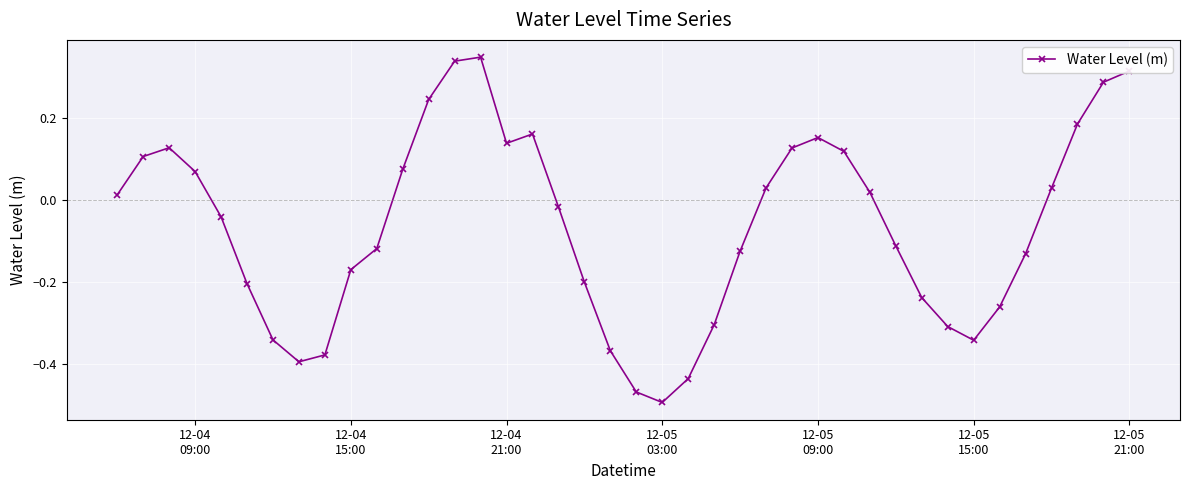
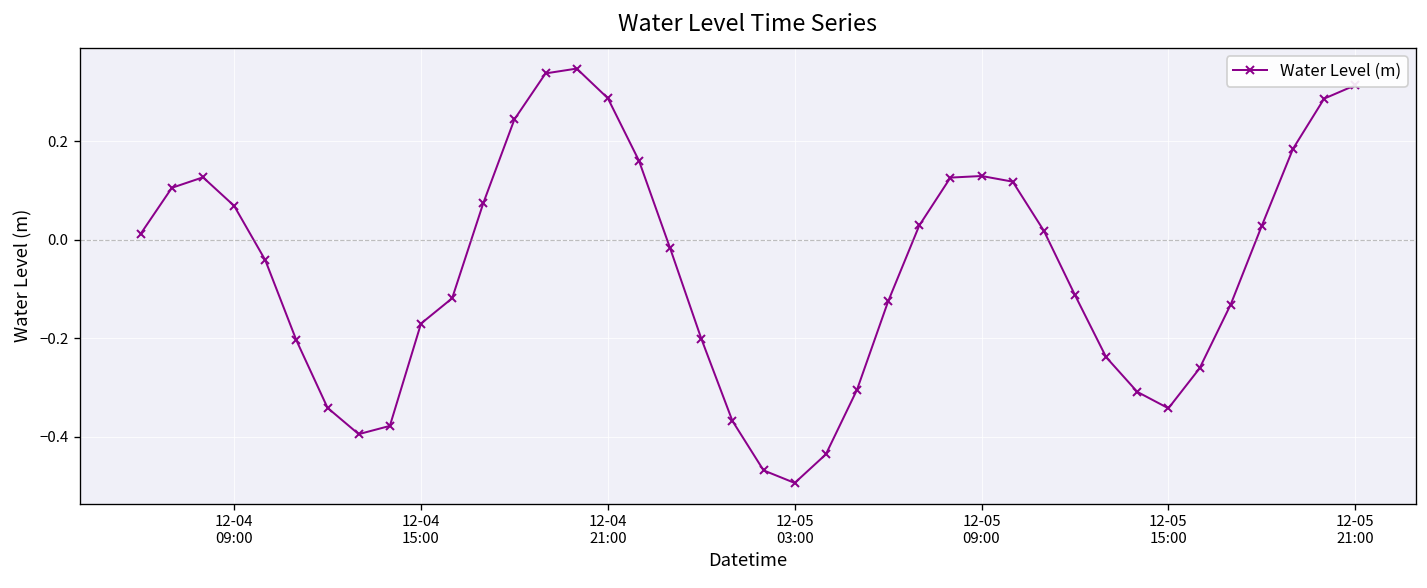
12-04 21:00: 0.14 -> 0.29
12-05 09:00: 0.15 -> 0.13
